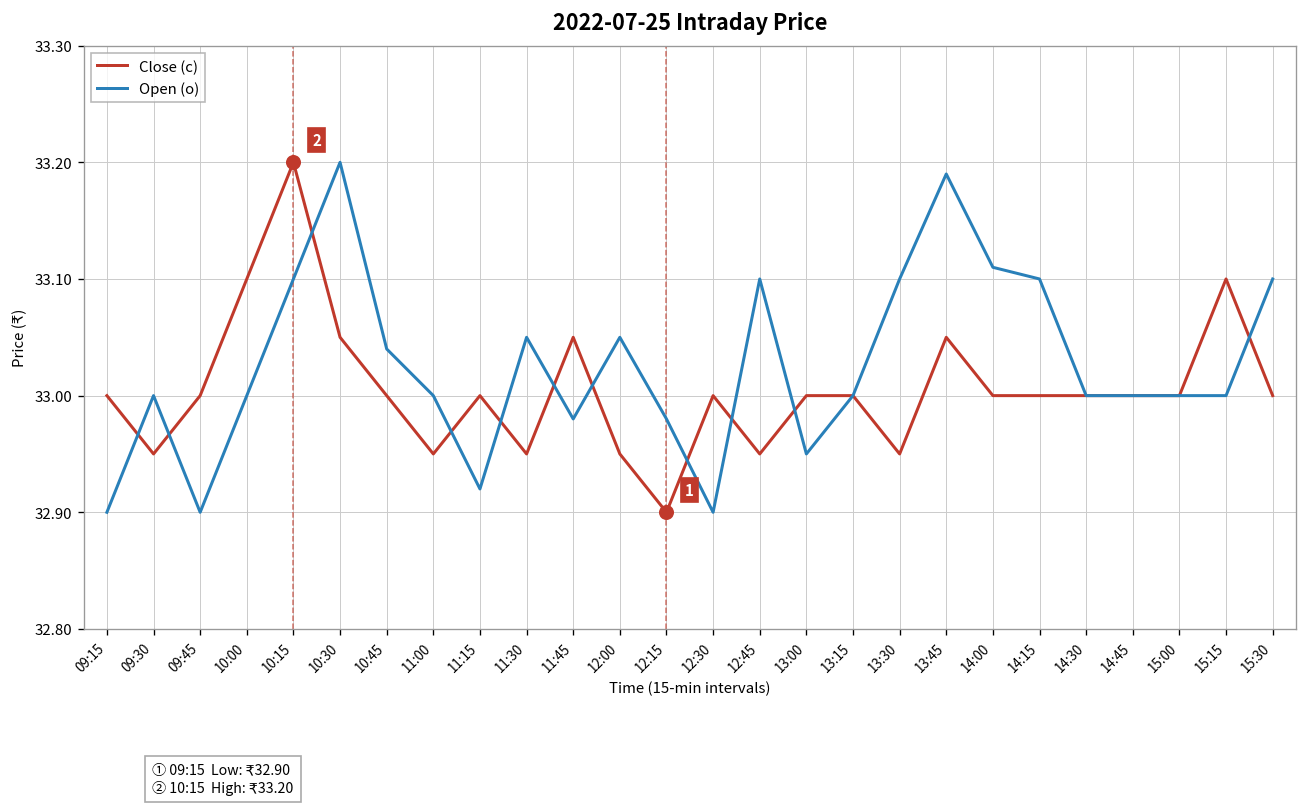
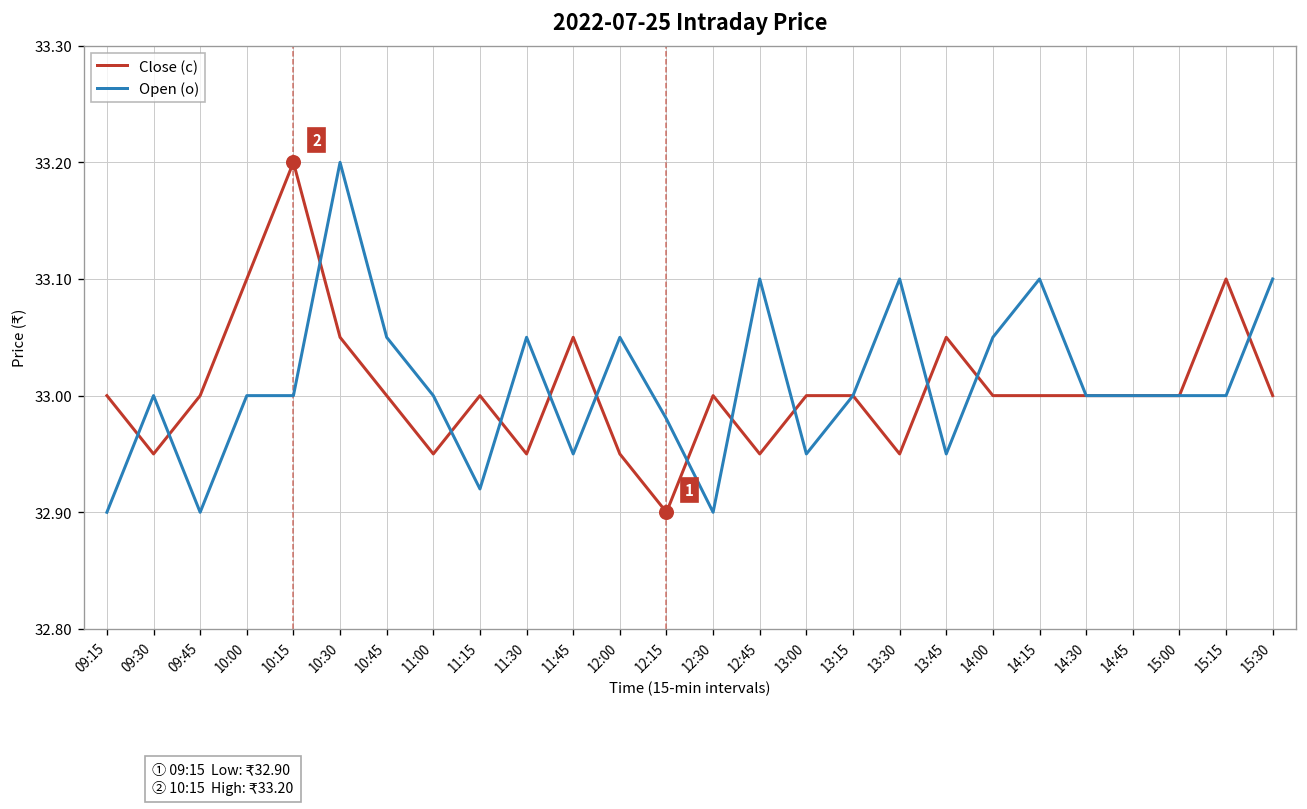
Open (o), 10:15: 33.1 -> 33.0
Open (o), 10:45: 33.04 -> 33.05
Open (o), 11:45: 32.98 -> 32.95
Open (o), 13:45: 33.19 -> 32.95
Open (o), 14:00: 33.11 -> 33.05
